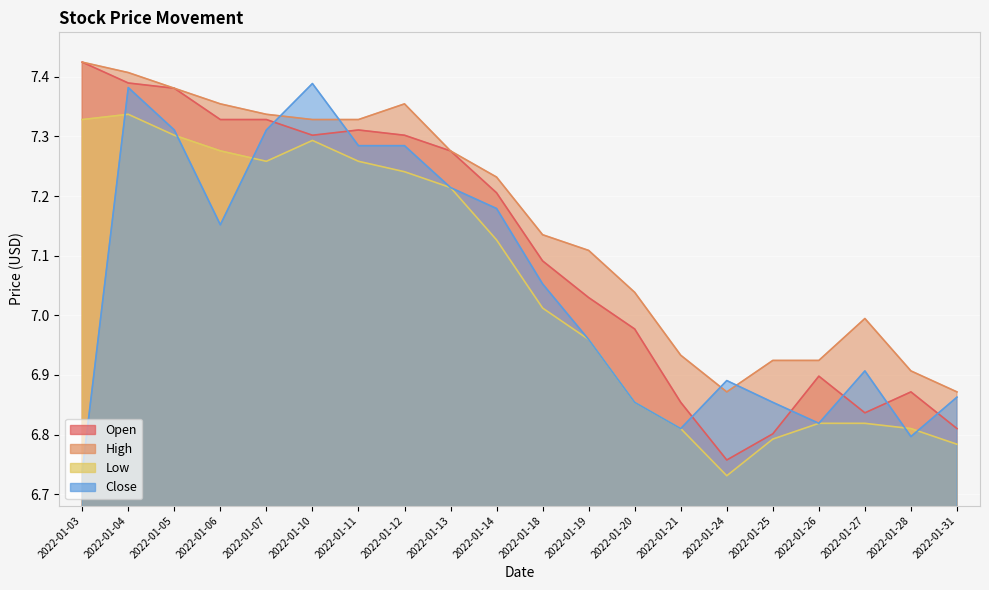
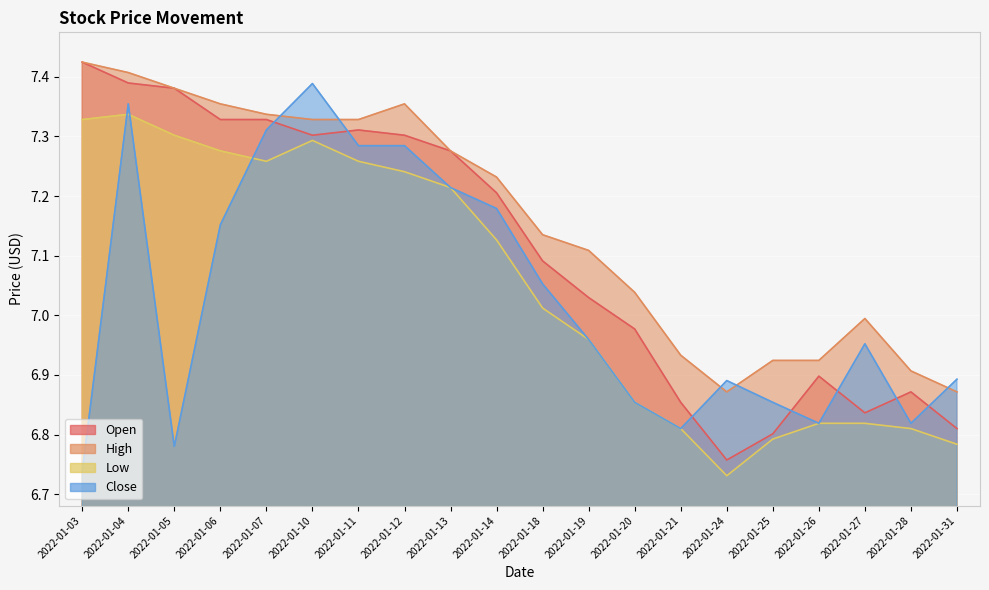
Close, 2022-01-04: 7.38 -> 7.35
Close, 2022-01-05: 7.31 -> 6.78
Close, 2022-01-27: 6.91 -> 6.95
Close, 2022-01-28: 6.80 -> 6.82
Close, 2022-01-31: 6.86 -> 6.89
